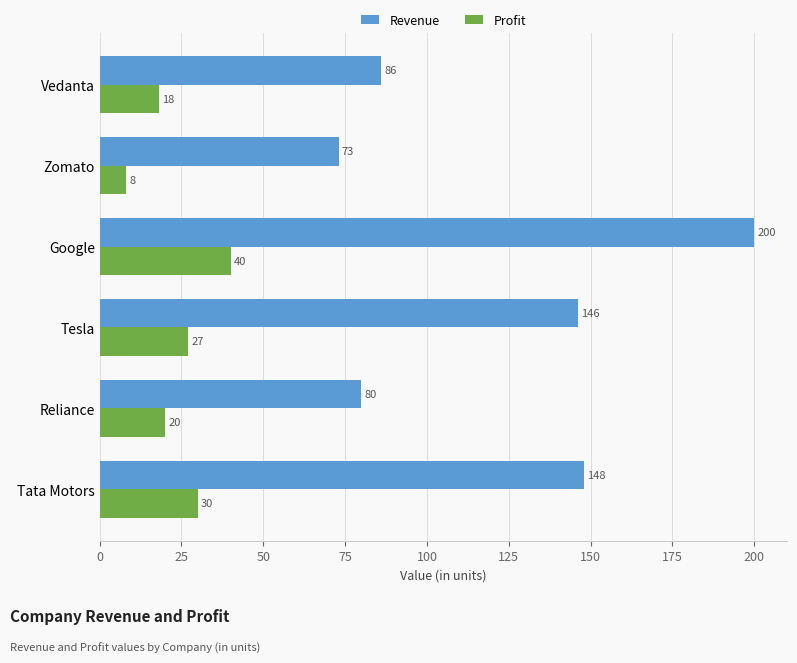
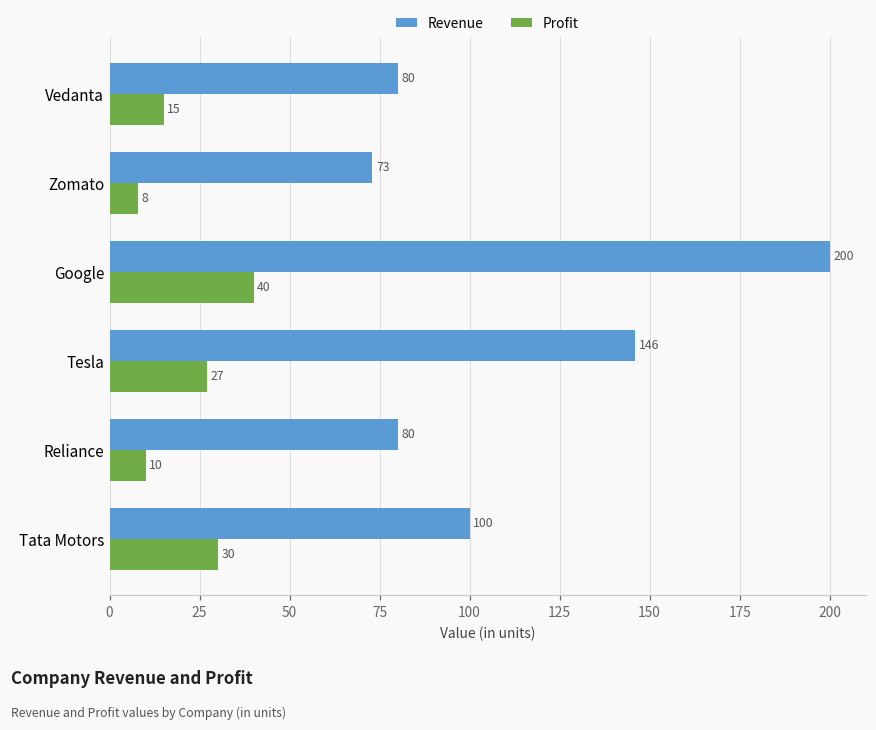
Revenue, Vedanta: 86 -> 80
Profit, Vedanta: 18 -> 15
Profit, Reliance: 20 -> 10
Revenue, Tata Motors: 148 -> 100
